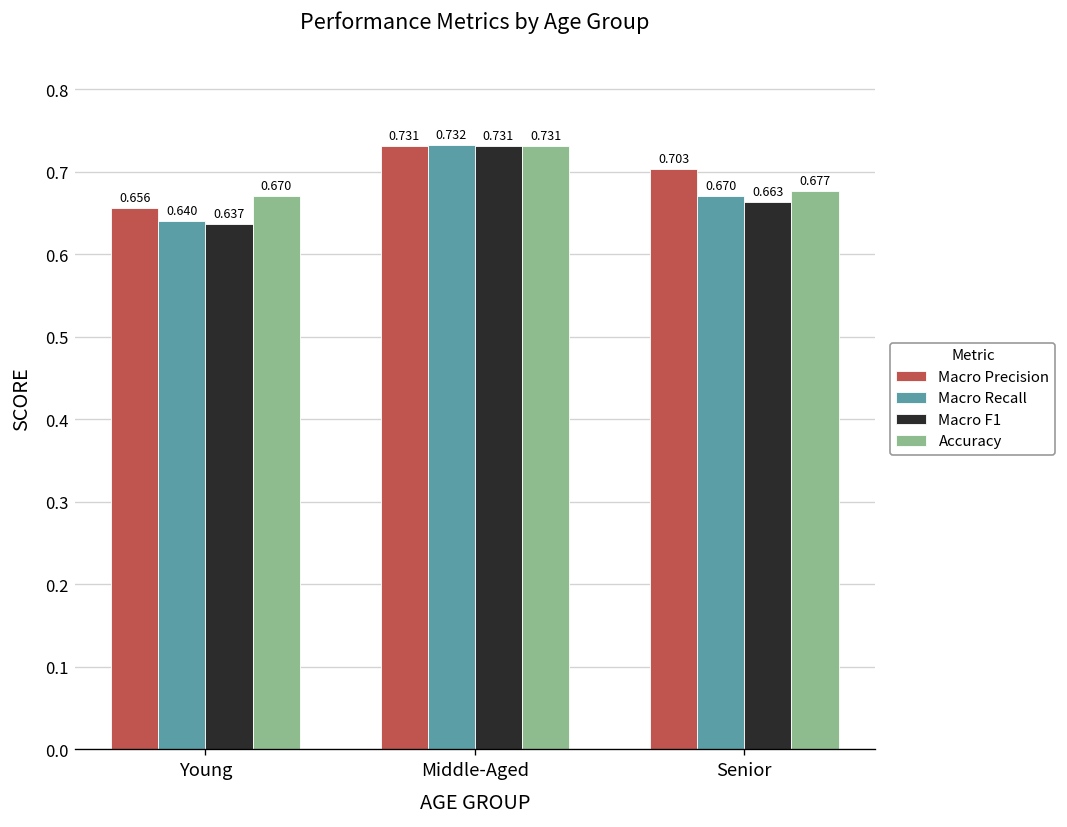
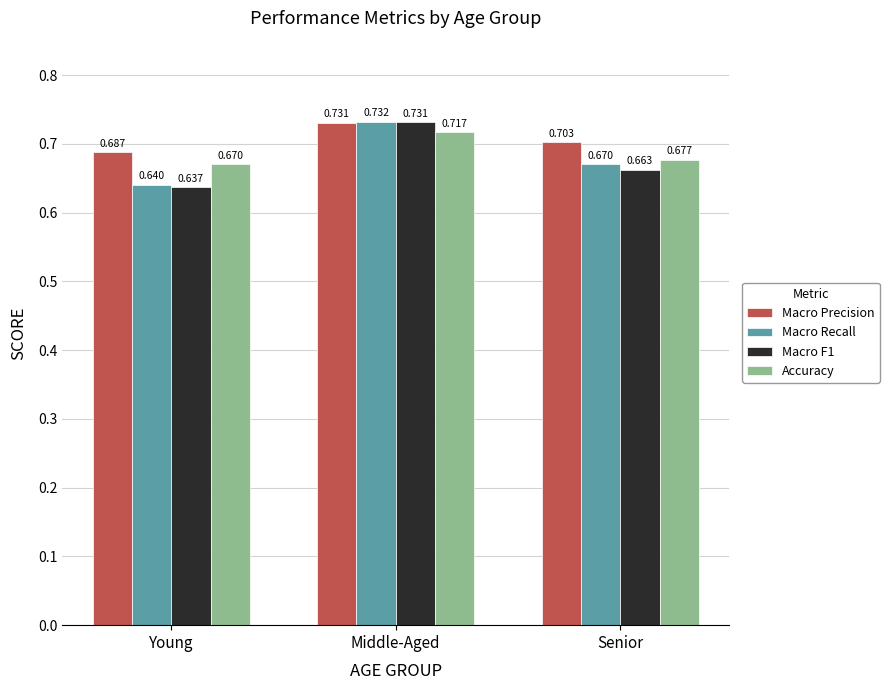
Macro Precision, Young: 0.656 -> 0.687
Accuracy, Middle-Aged: 0.731 -> 0.717
